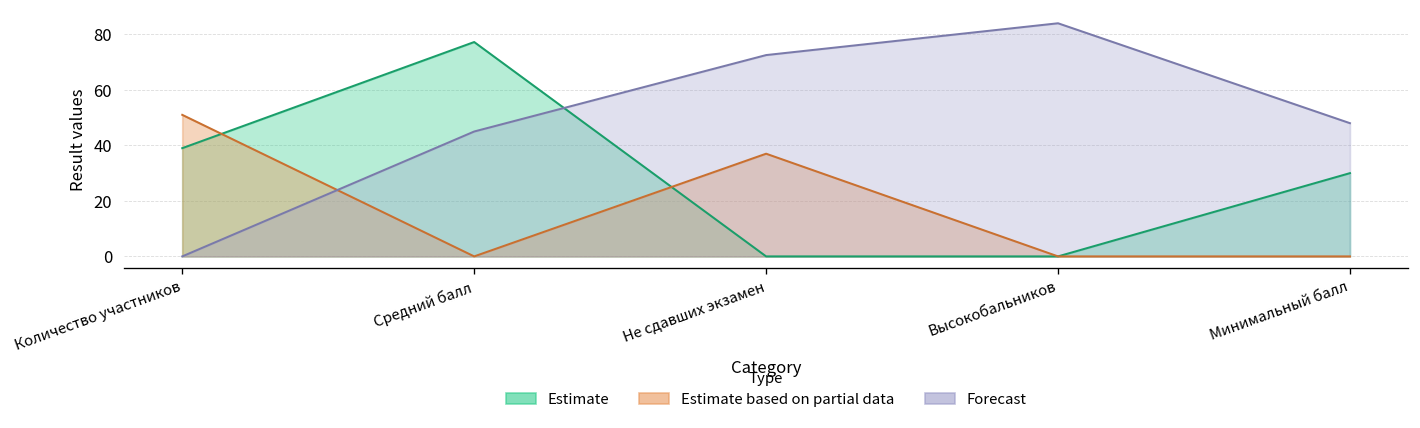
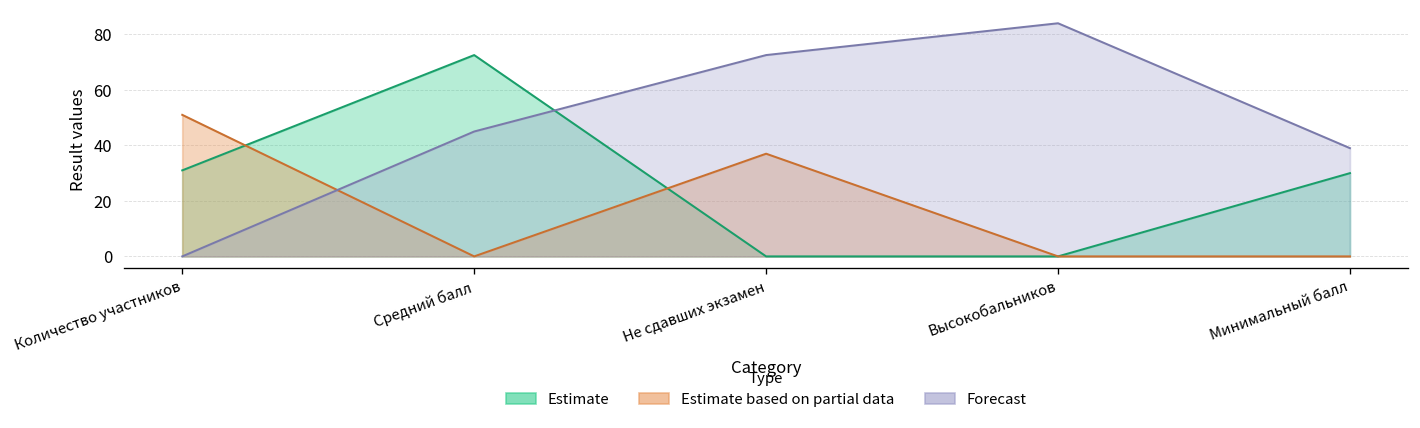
Estimate, Количество участников: 39 -> 31
Estimate, Средний балл: 77 -> 73
Forecast, Минимальный балл: 48 -> 39
